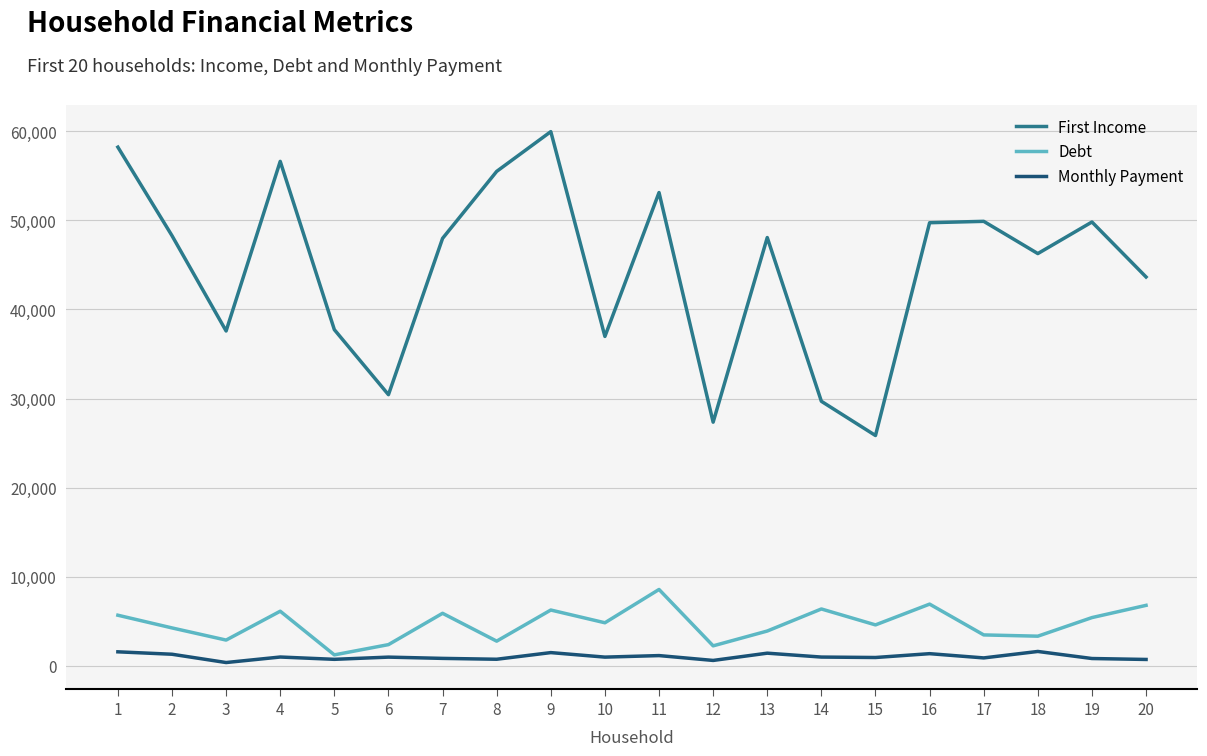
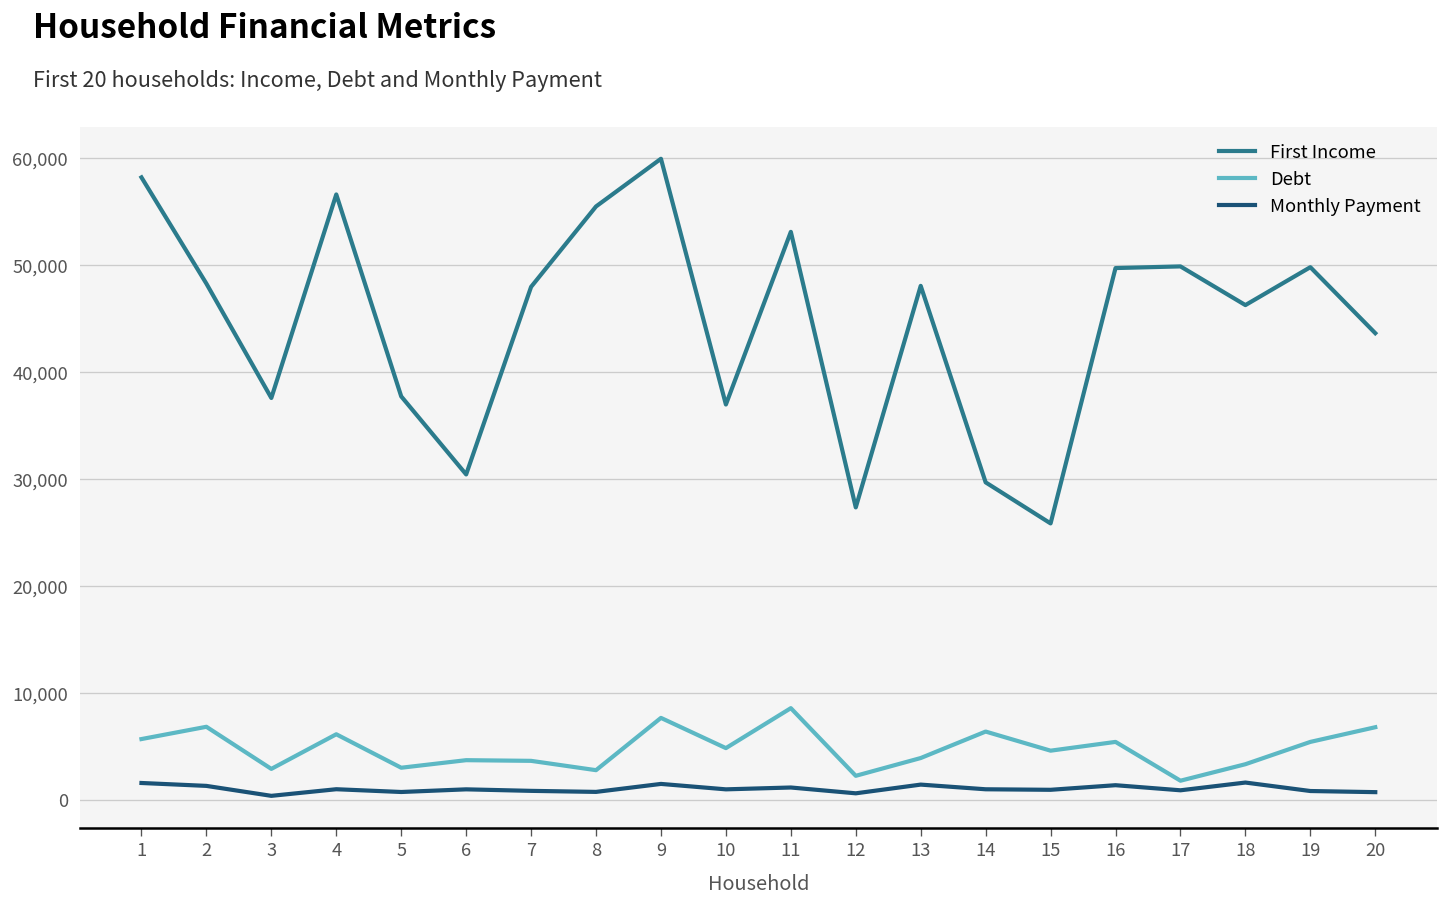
Debt, 2: 4,000 -> 7,000
Debt, 5: 1,000 -> 3,000
Debt, 6: 2,000 -> 4,000
Debt, 7: 6,000 -> 4,000
Debt, 9: 6,000 -> 8,000
Debt, 16: 7,000 -> 5,000
Debt, 17: 3,000 -> 2,000
